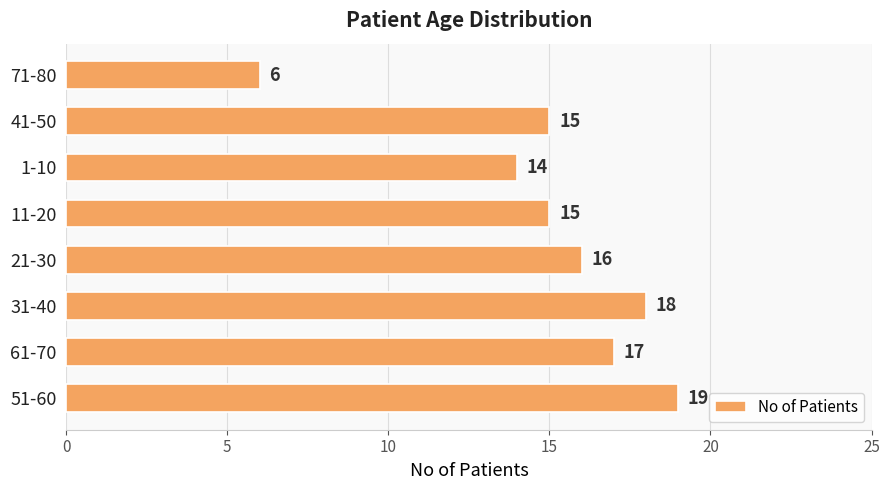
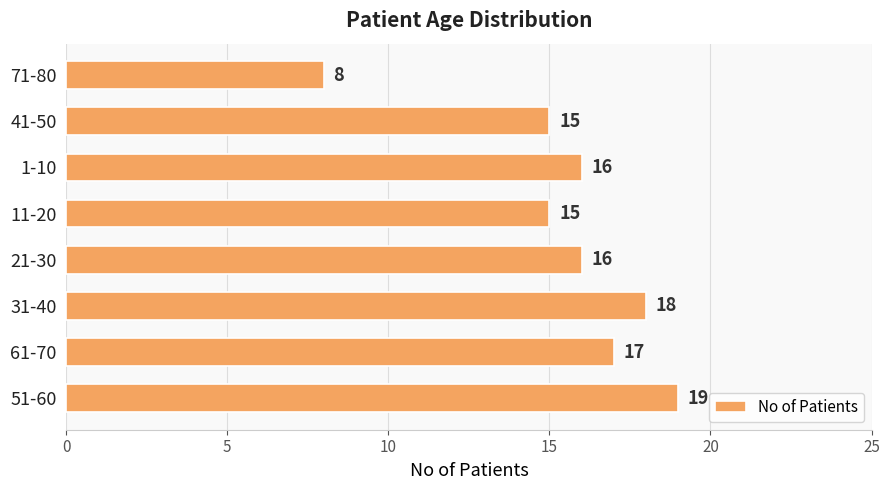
71-80: 6 -> 8
1-10: 14 -> 16
